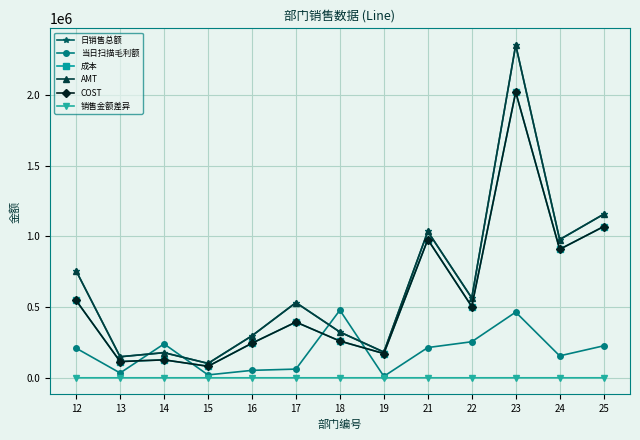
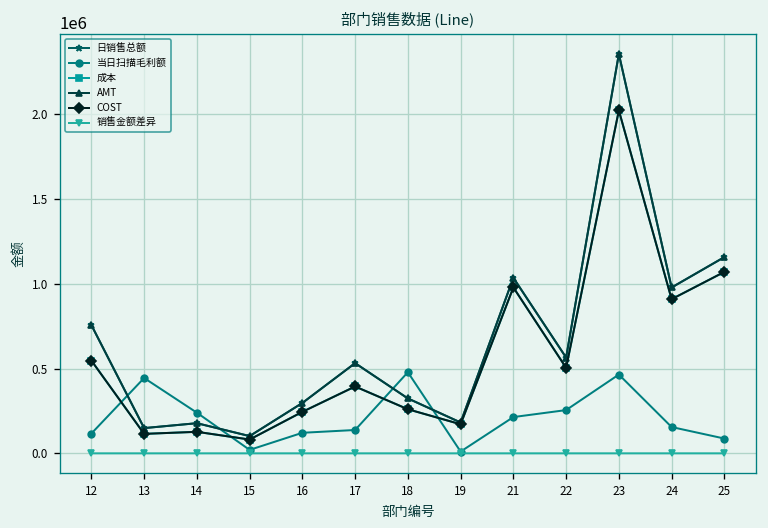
当日扫描毛利额, 12: 210000 -> 120000
当日扫描毛利额, 13: 30000 -> 440000
当日扫描毛利额, 16: 50000 -> 120000
当日扫描毛利额, 17: 60000 -> 140000
当日扫描毛利额, 25: 230000 -> 90000
